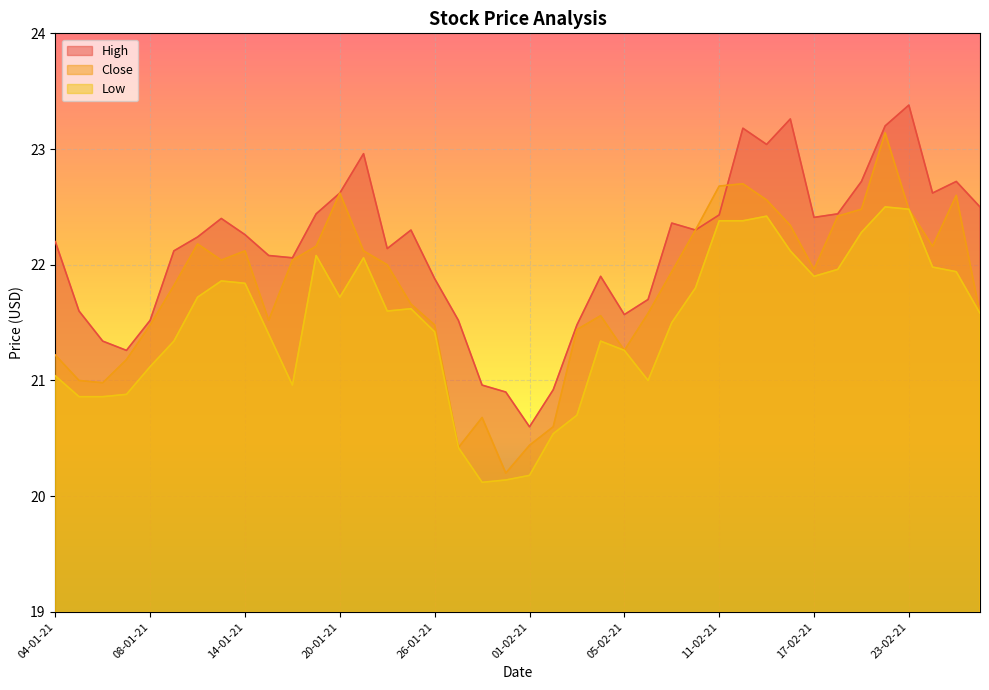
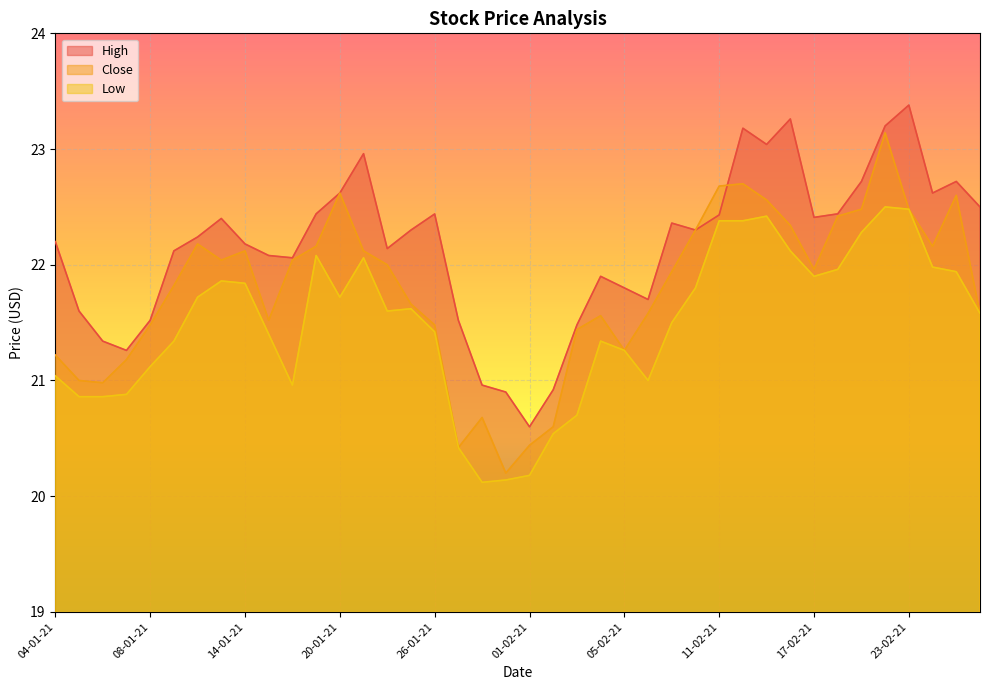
High, 14-01-21: 22.26 -> 22.18
High, 26-01-21: 21.88 -> 22.44
High, 05-02-21: 21.57 -> 21.80
